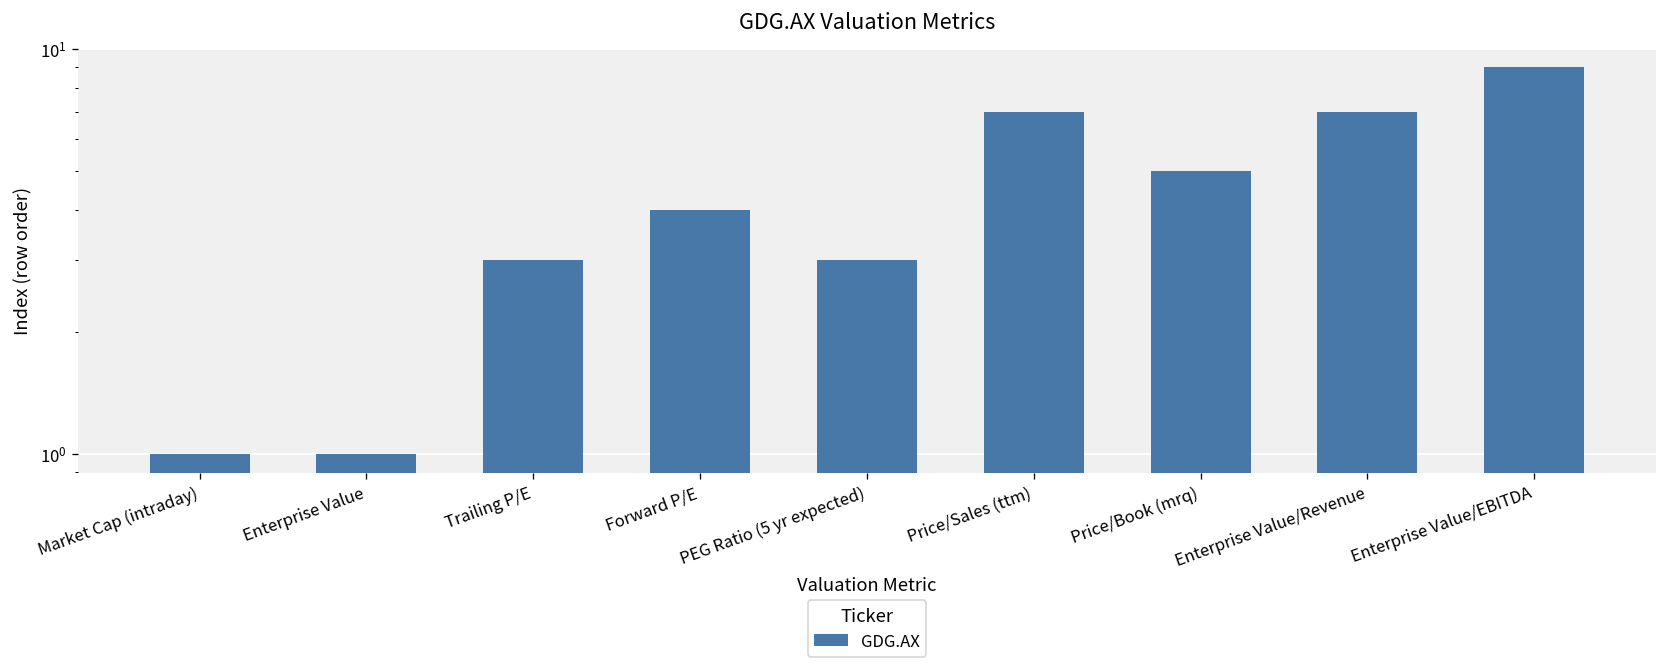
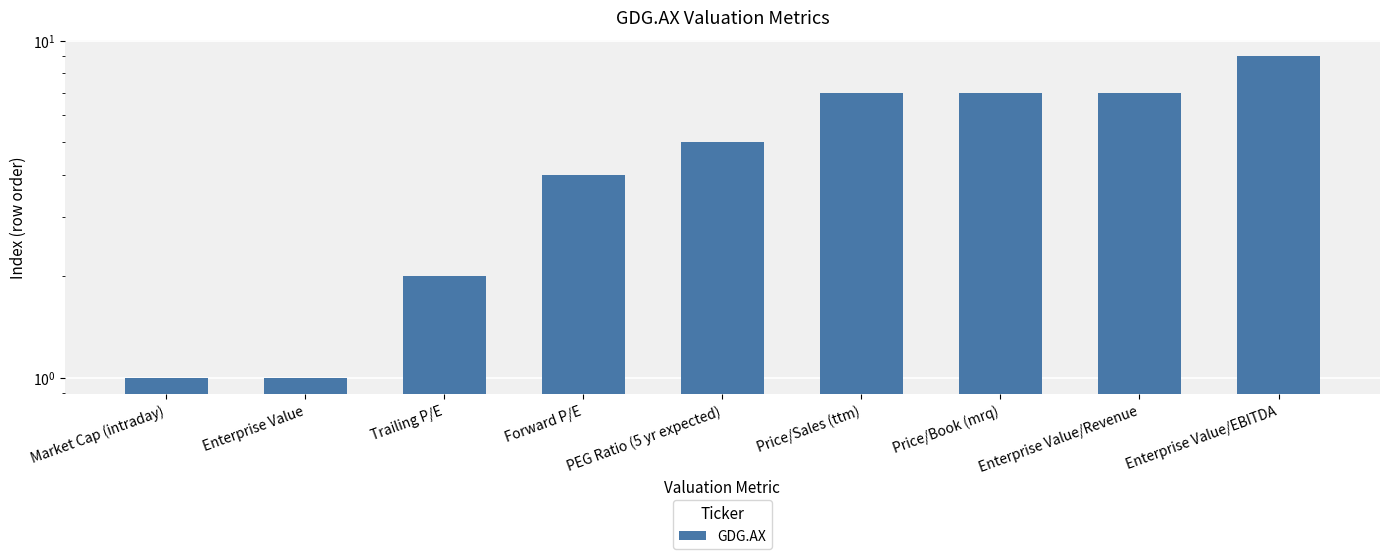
Trailing P/E: 3 -> 2
PEG Ratio (5 yr expected): 3 -> 5
Price/Book (mrq): 5 -> 7
